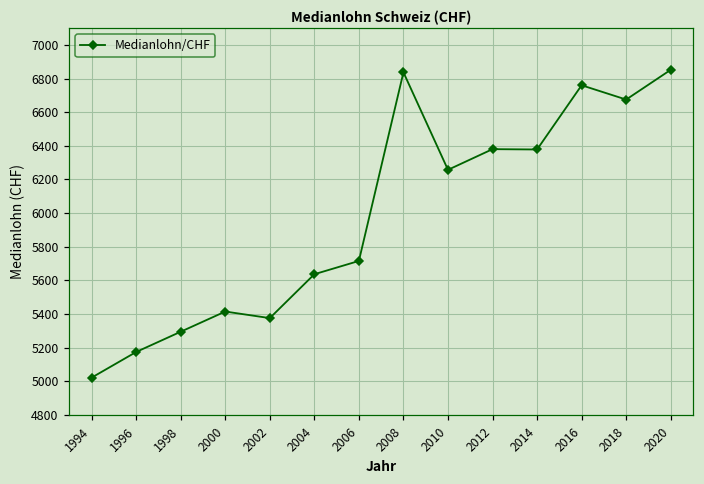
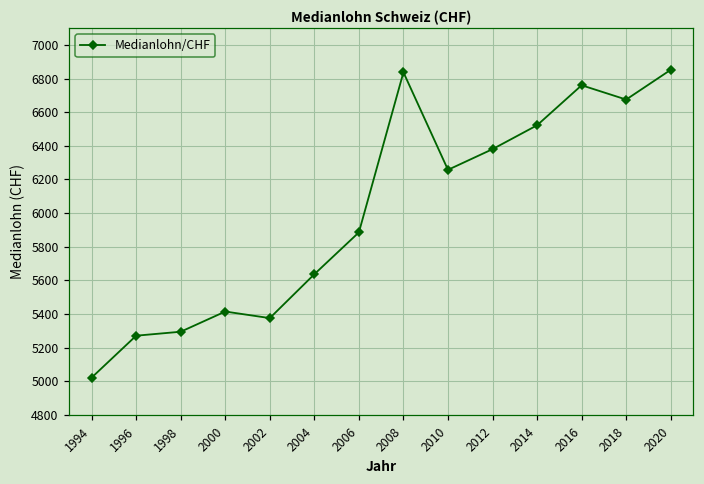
1996: 5170 -> 5270
2006: 5720 -> 5890
2014: 6380 -> 6520
